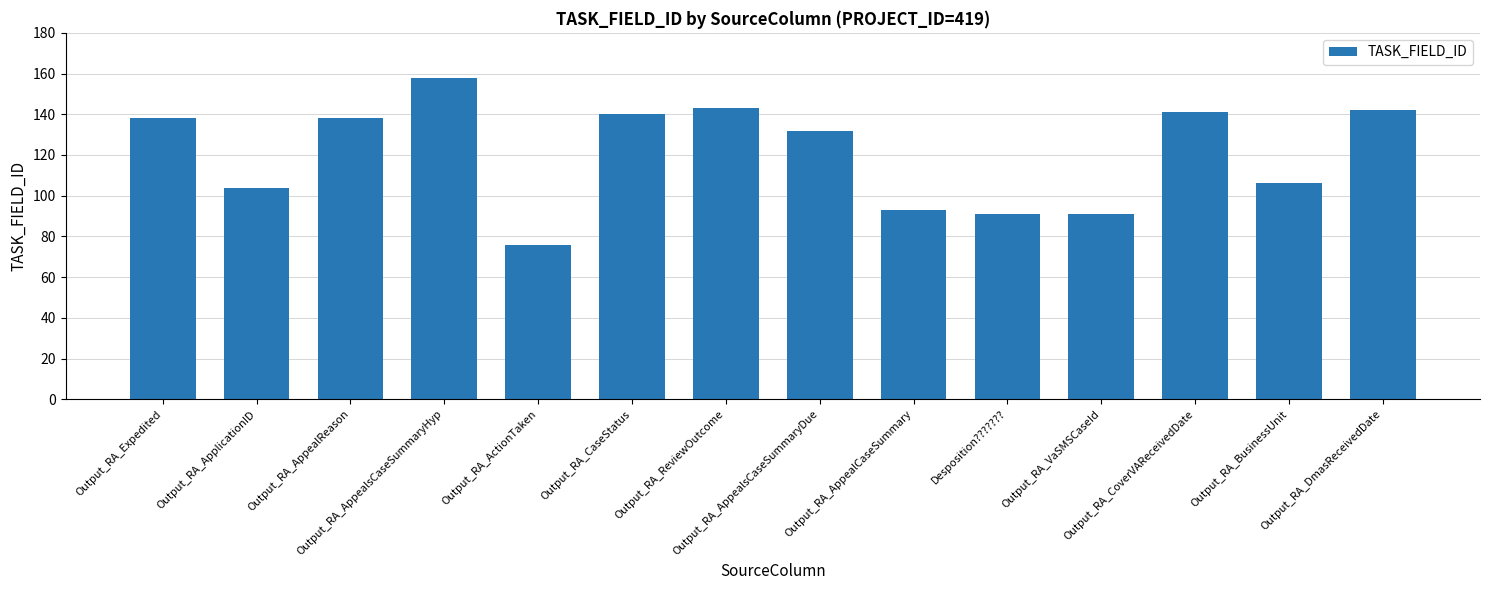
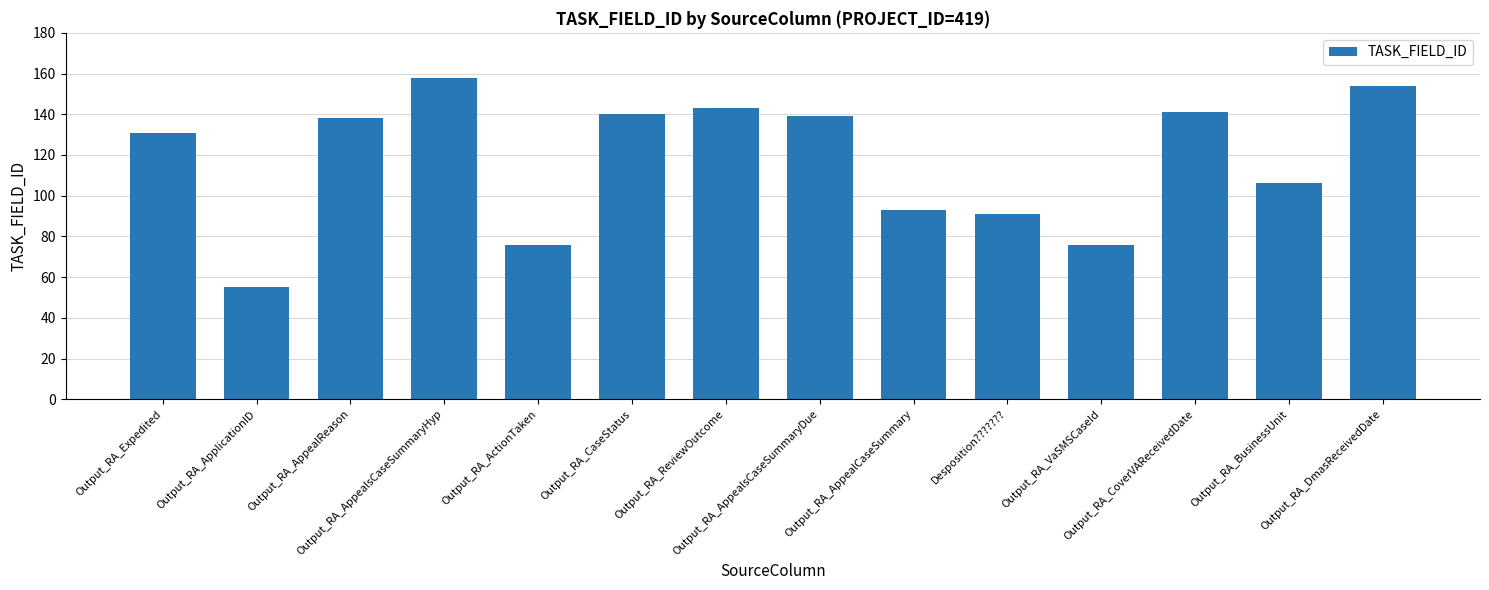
Output_RA_Expedited: 138 -> 131
Output_RA_ApplicationID: 104 -> 55
Output_RA_AppealsCaseSummaryDue: 132 -> 139
Output_RA_VaSMSCaseId: 91 -> 76
Output_RA_DmasReceivedDate: 142 -> 154
